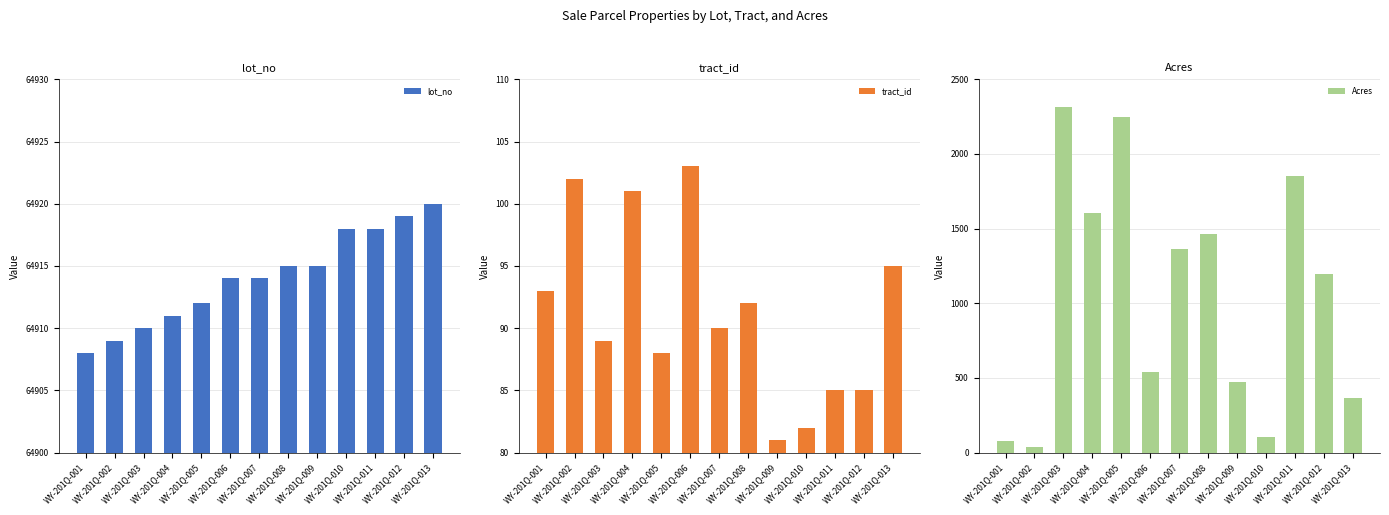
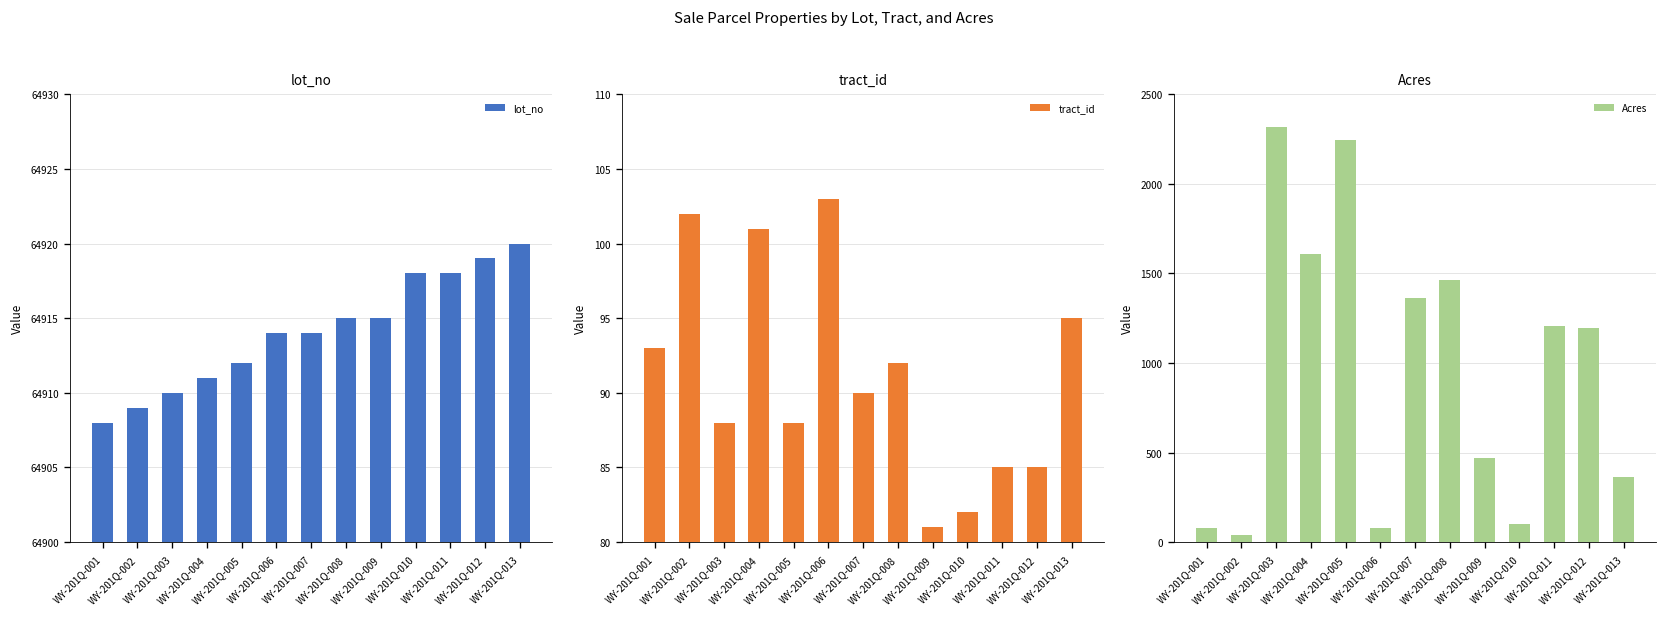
tract_id, WY-201Q-003: 89 -> 88
Acres, WY-201Q-006: 540 -> 80
Acres, WY-201Q-011: 1850 -> 1200
